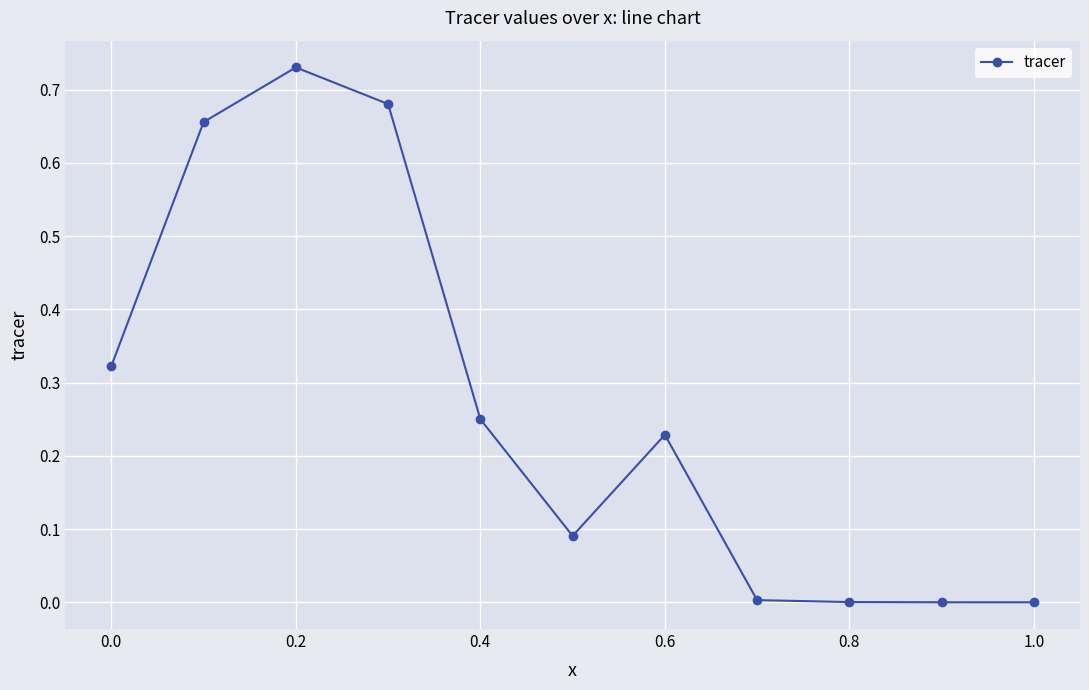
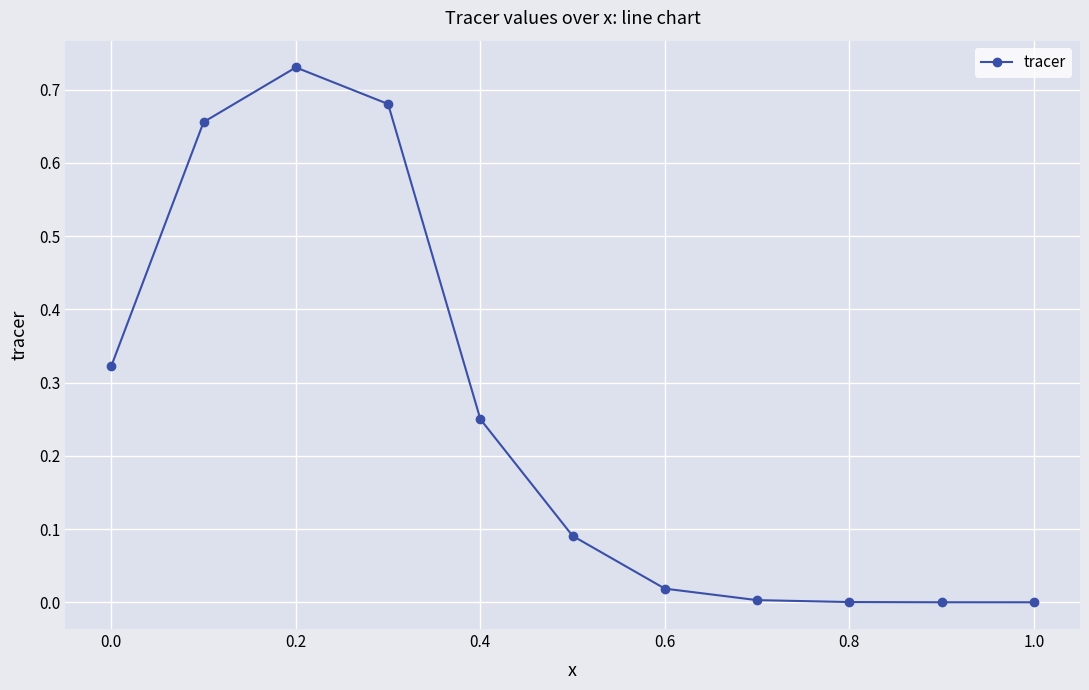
0.6: 0.23 -> 0.02
